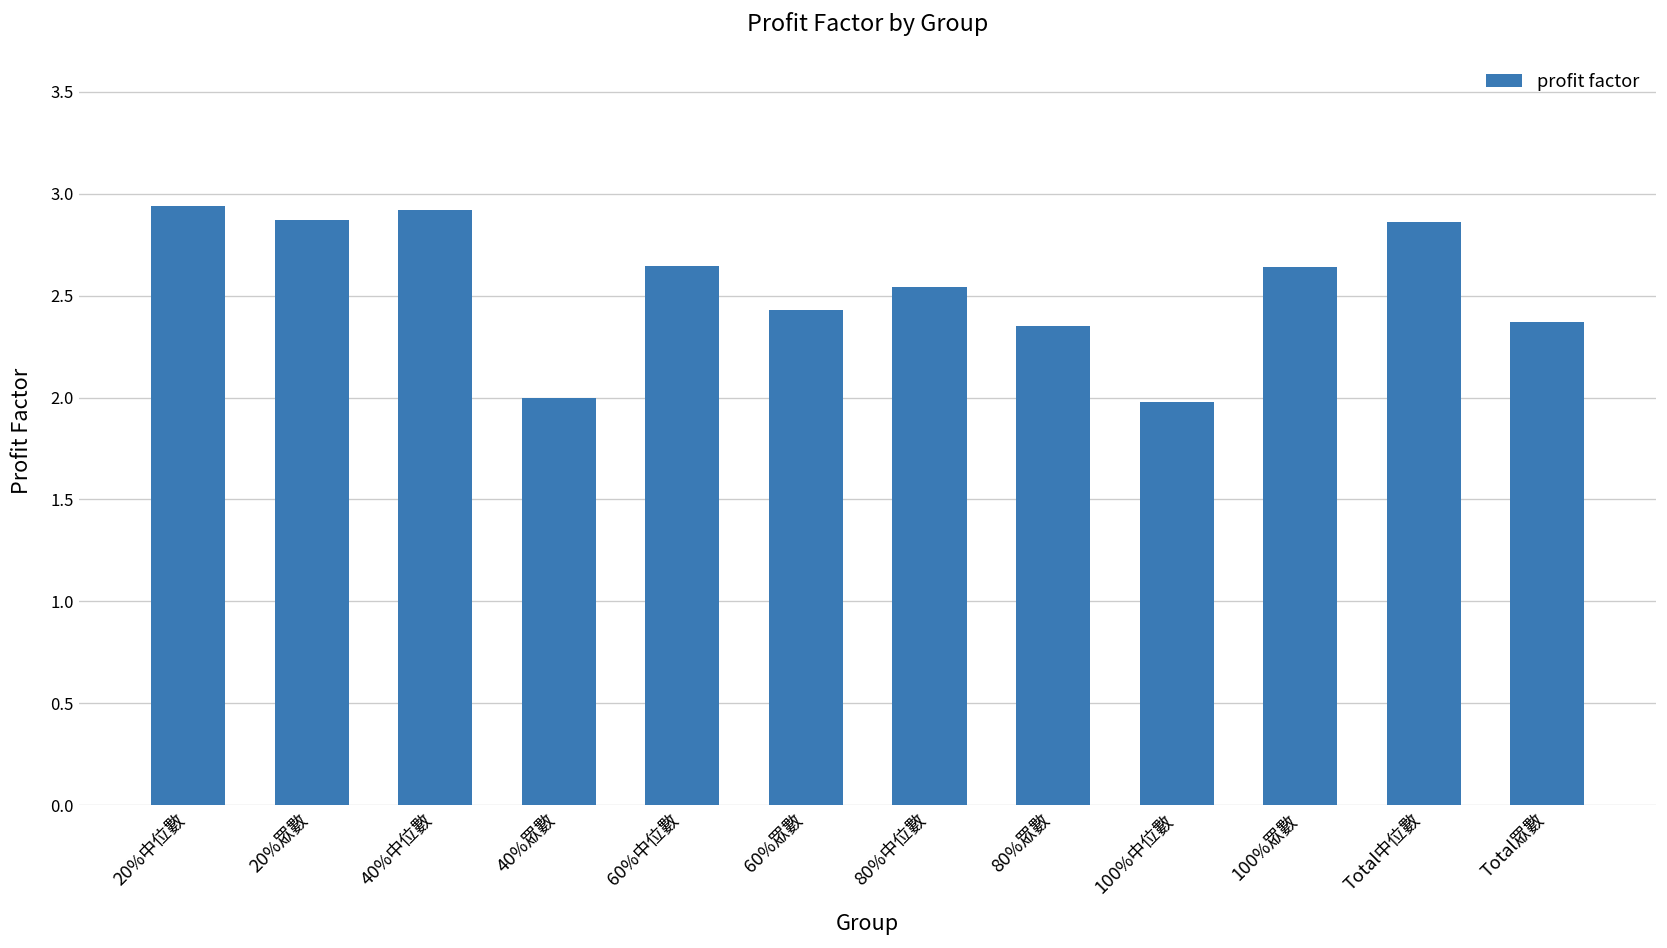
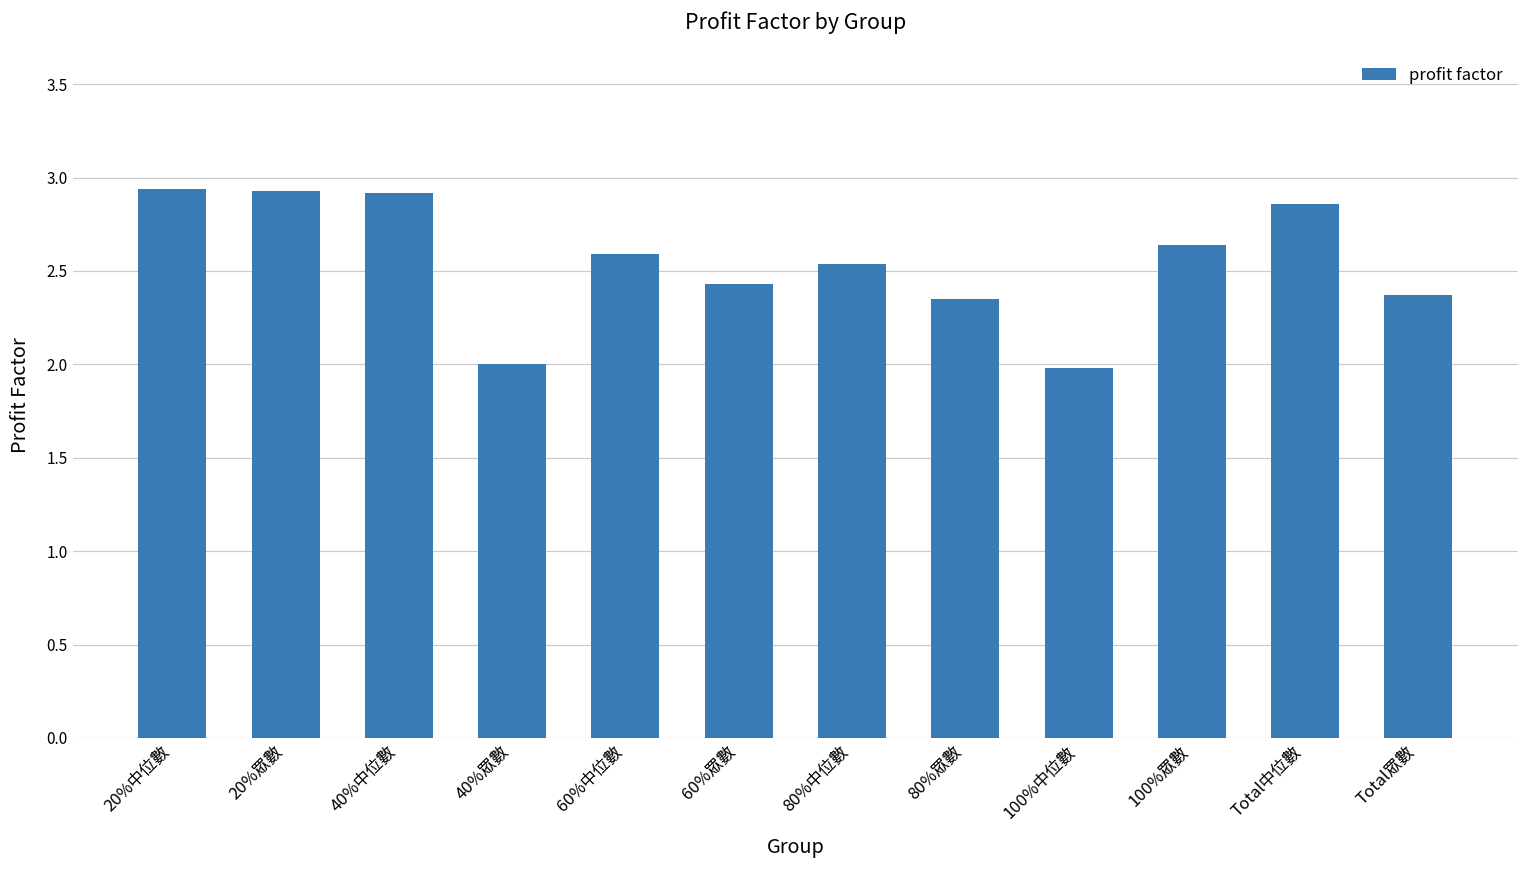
20%眾數: 2.87 -> 2.93
60%中位數: 2.65 -> 2.59
